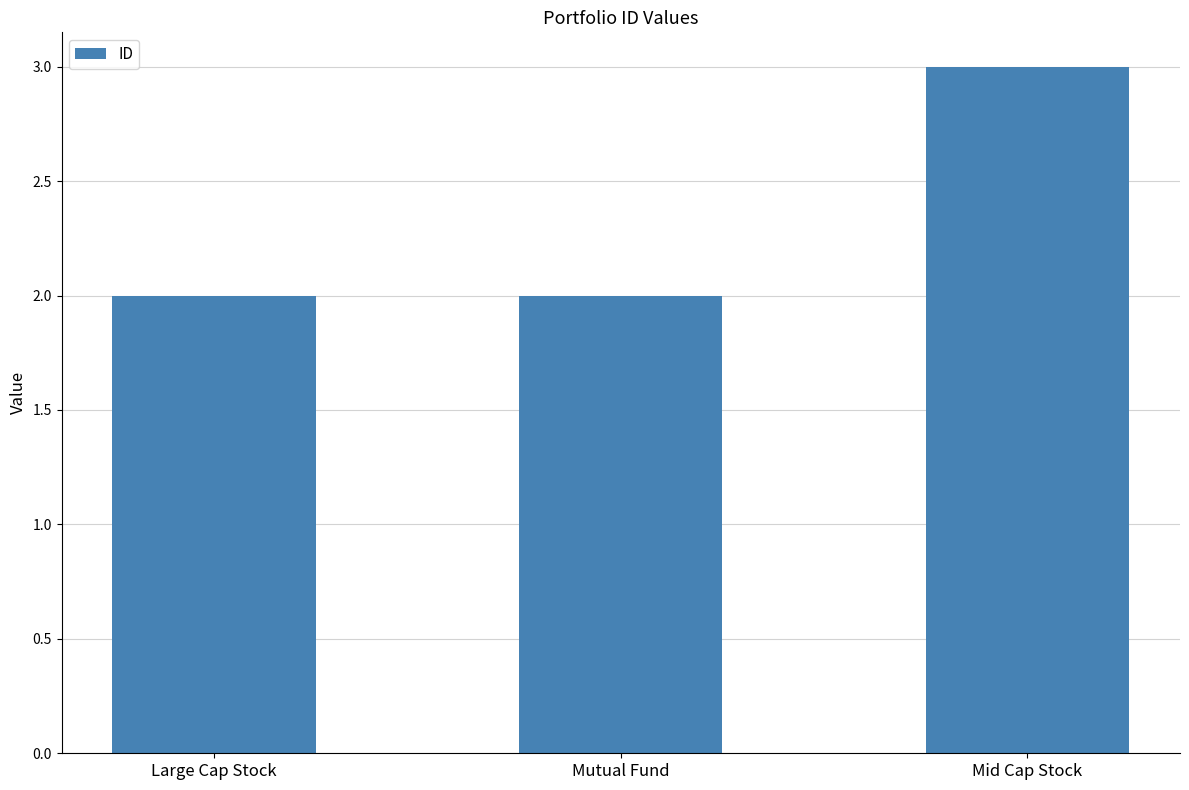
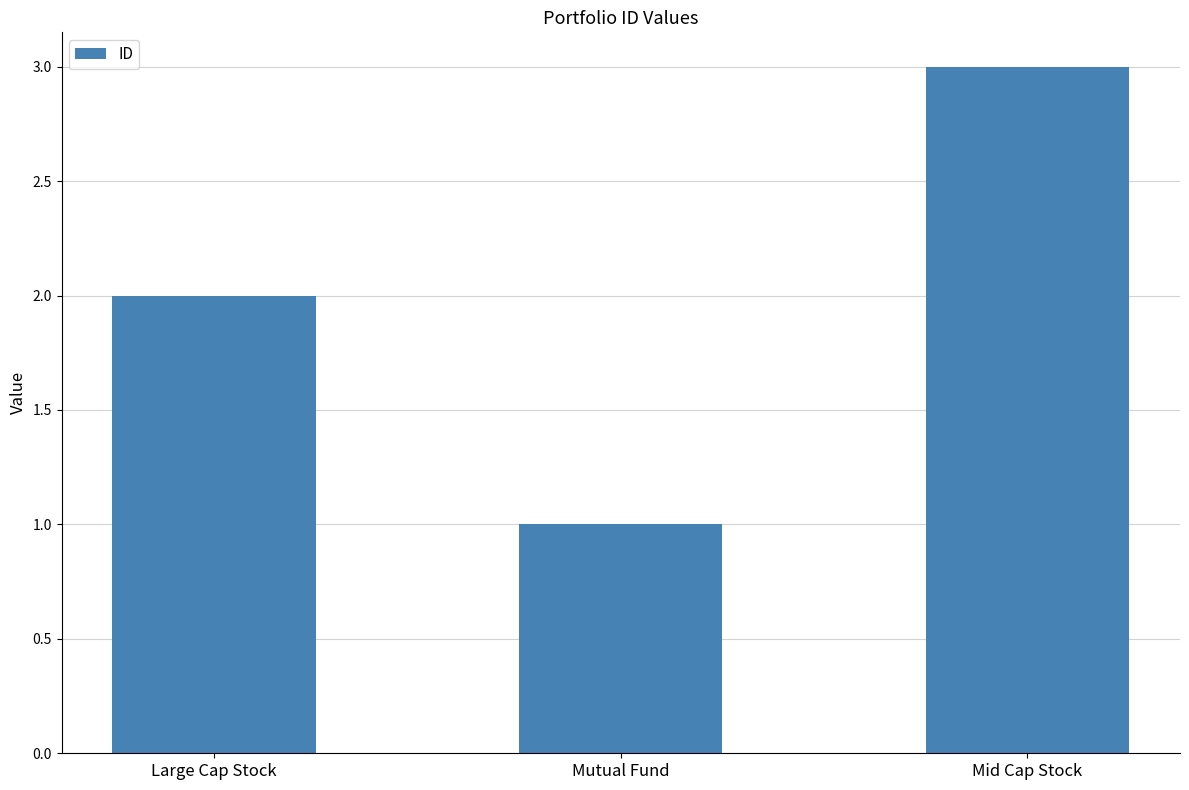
Mutual Fund: 2 -> 1
